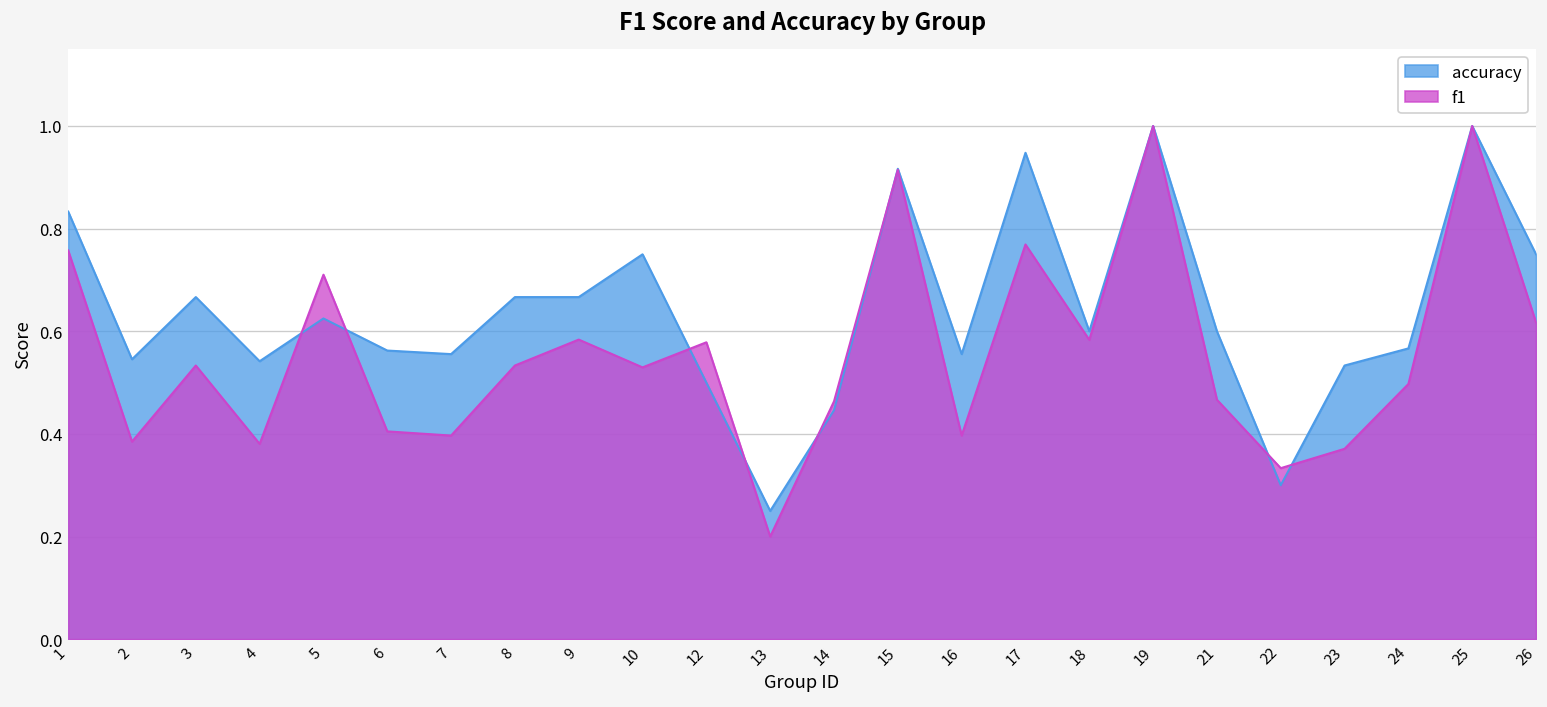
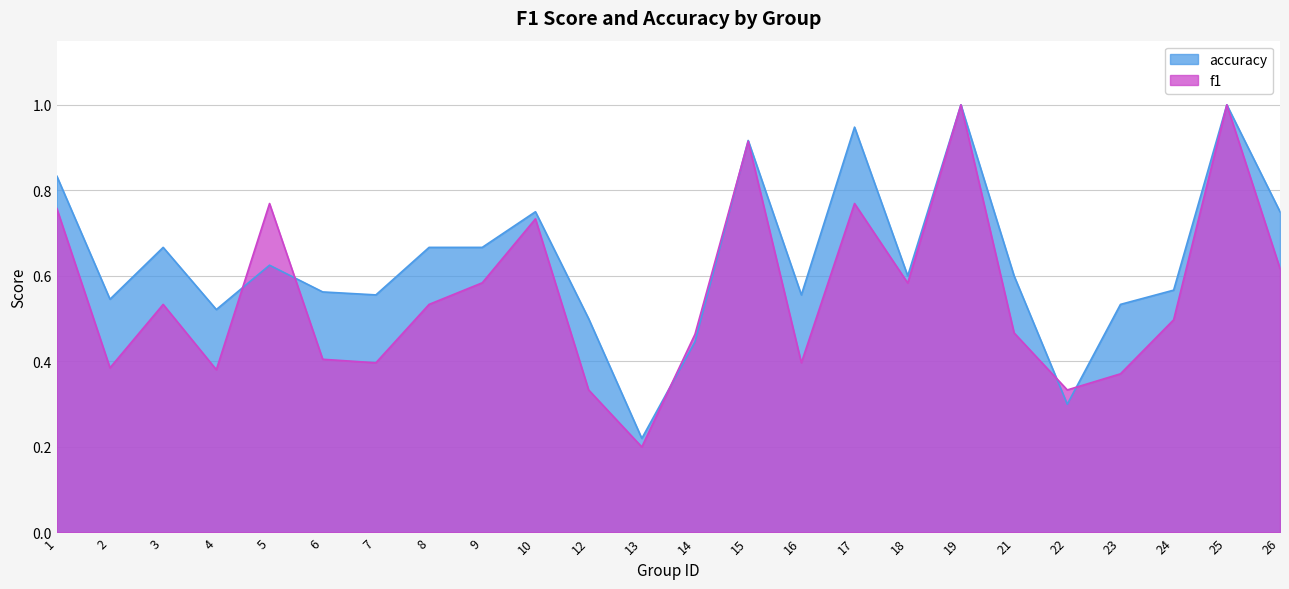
accuracy, 4: 0.54 -> 0.52
f1, 5: 0.71 -> 0.77
f1, 10: 0.53 -> 0.73
f1, 12: 0.58 -> 0.33
accuracy, 13: 0.25 -> 0.22
